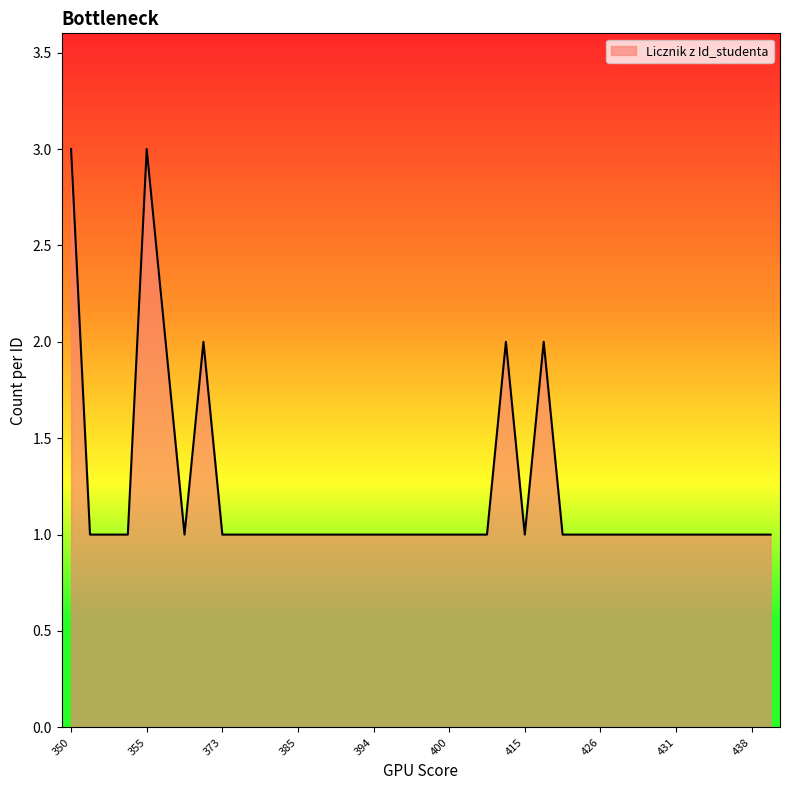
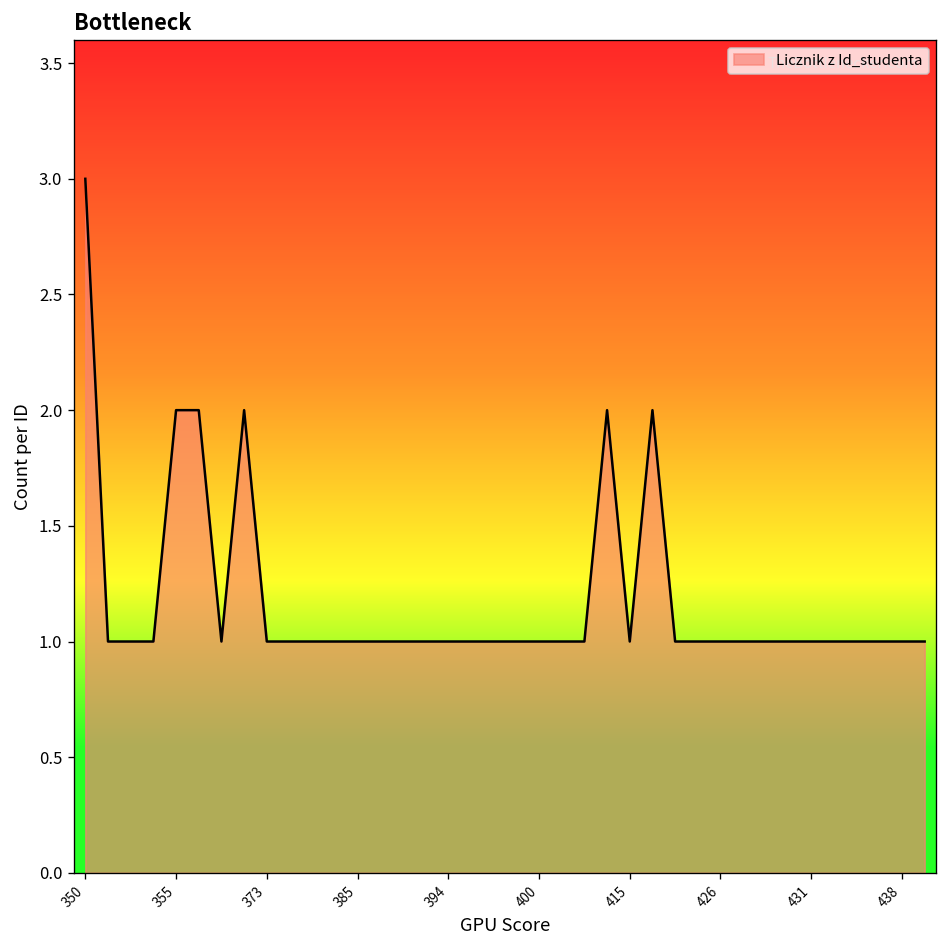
355: 3 -> 2
